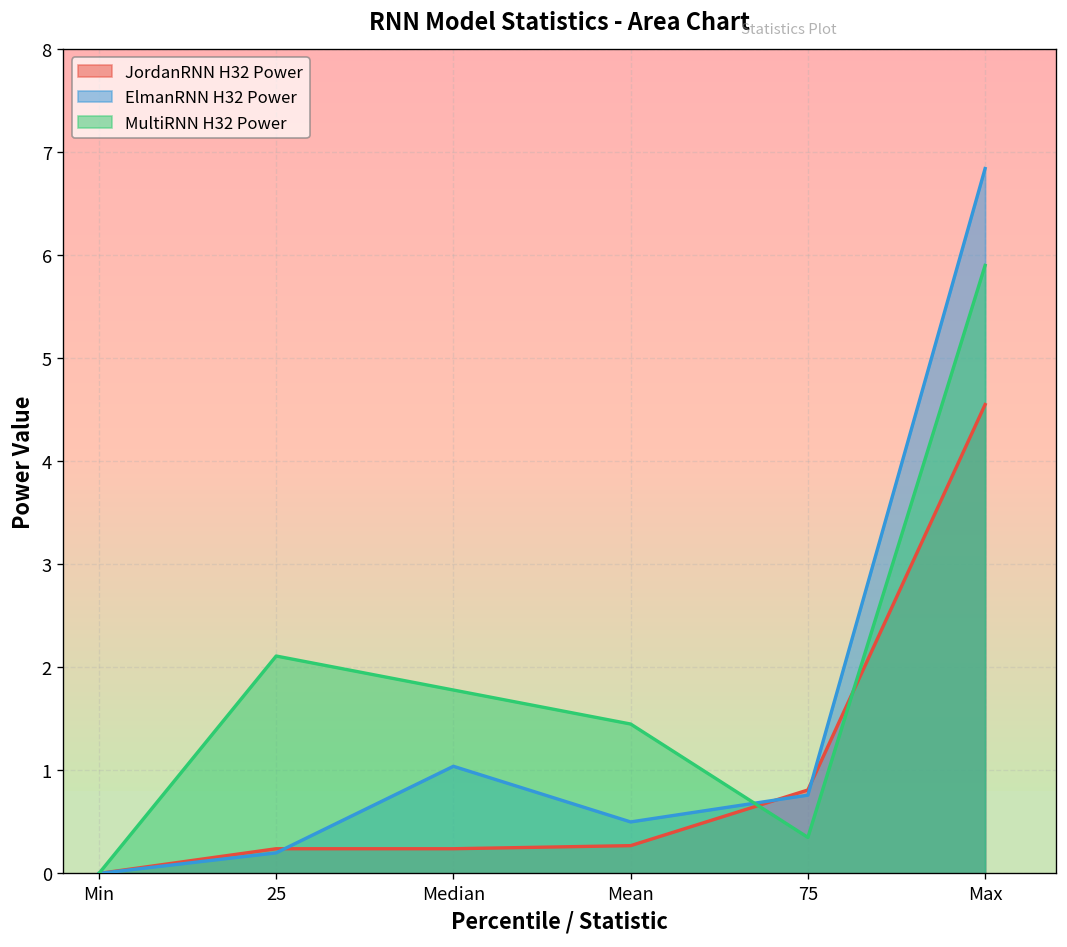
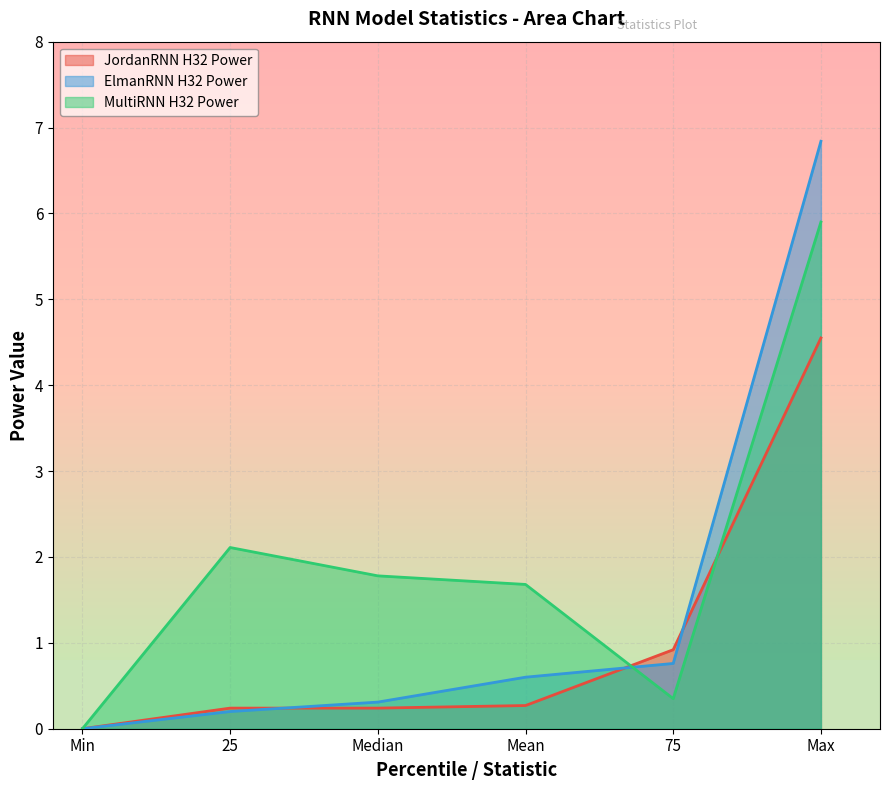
ElmanRNN H32 Power, Median: 1.0 -> 0.3
ElmanRNN H32 Power, Mean: 0.5 -> 0.6
MultiRNN H32 Power, Mean: 1.5 -> 1.7
JordanRNN H32 Power, 75: 0.8 -> 0.9
